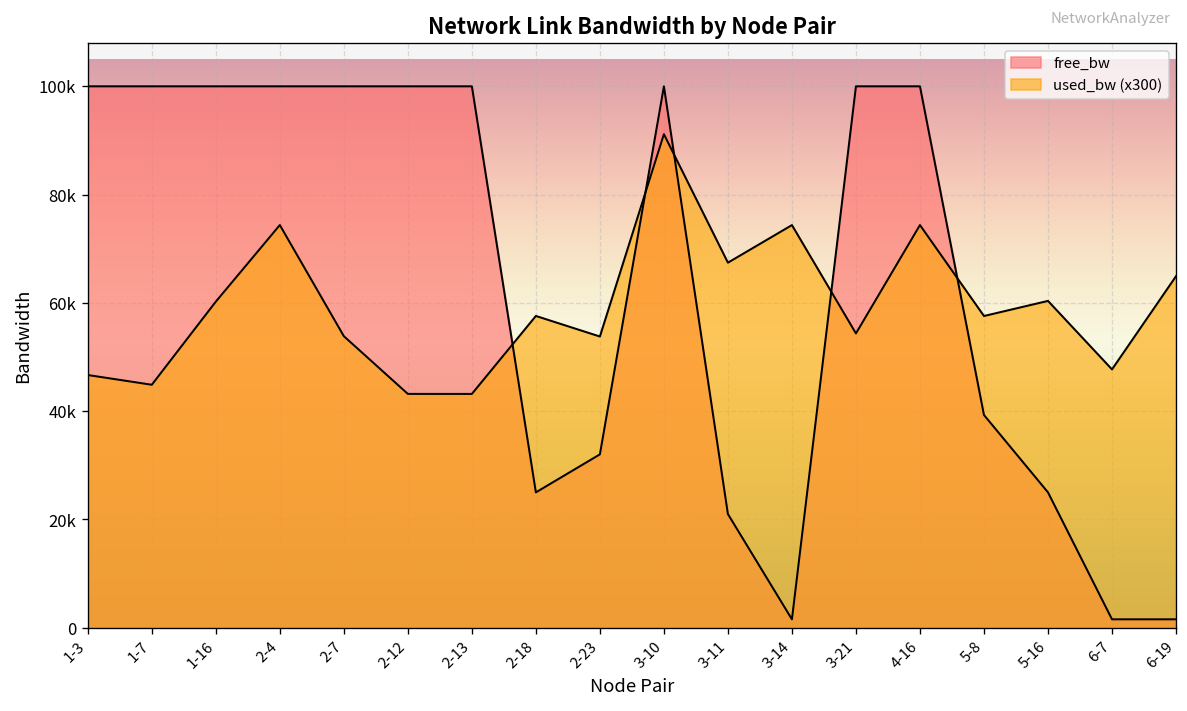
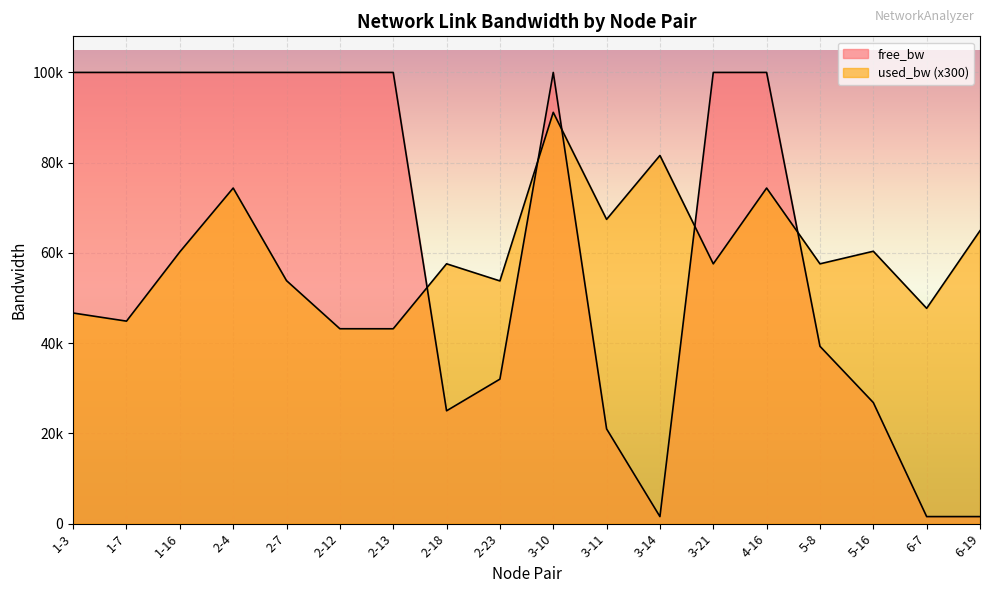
used_bw (x300), 3-14: 74000 -> 82000
used_bw (x300), 3-21: 54000 -> 58000
free_bw, 5-16: 25000 -> 27000
